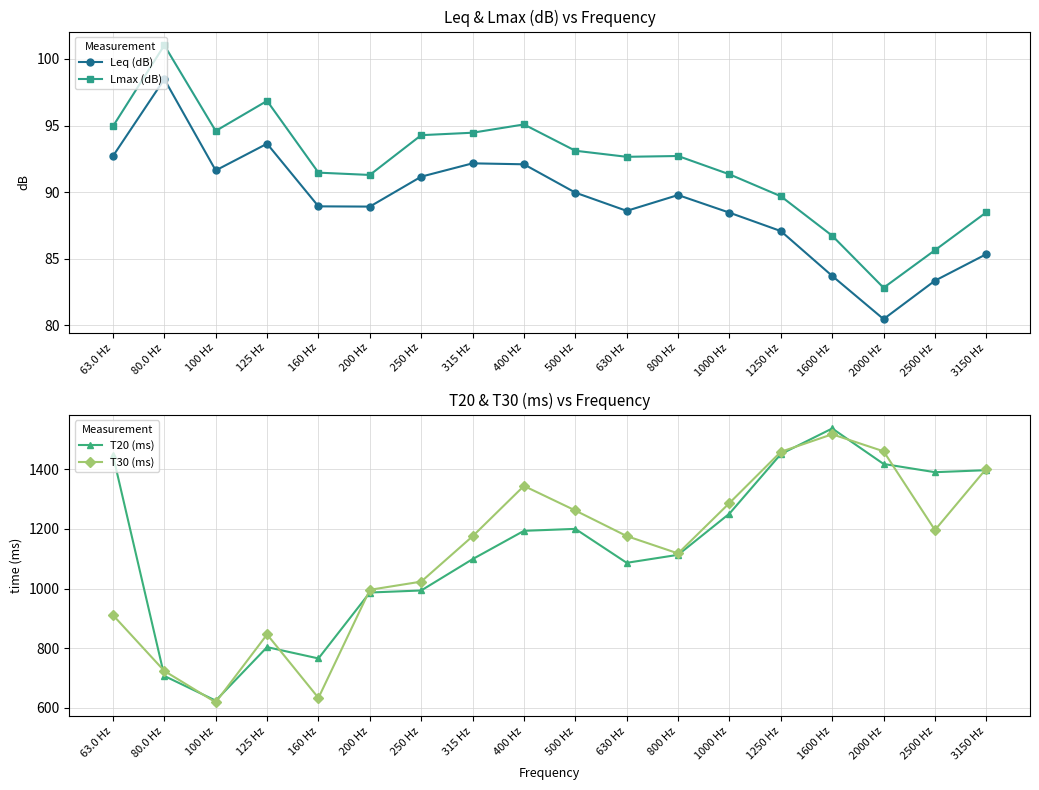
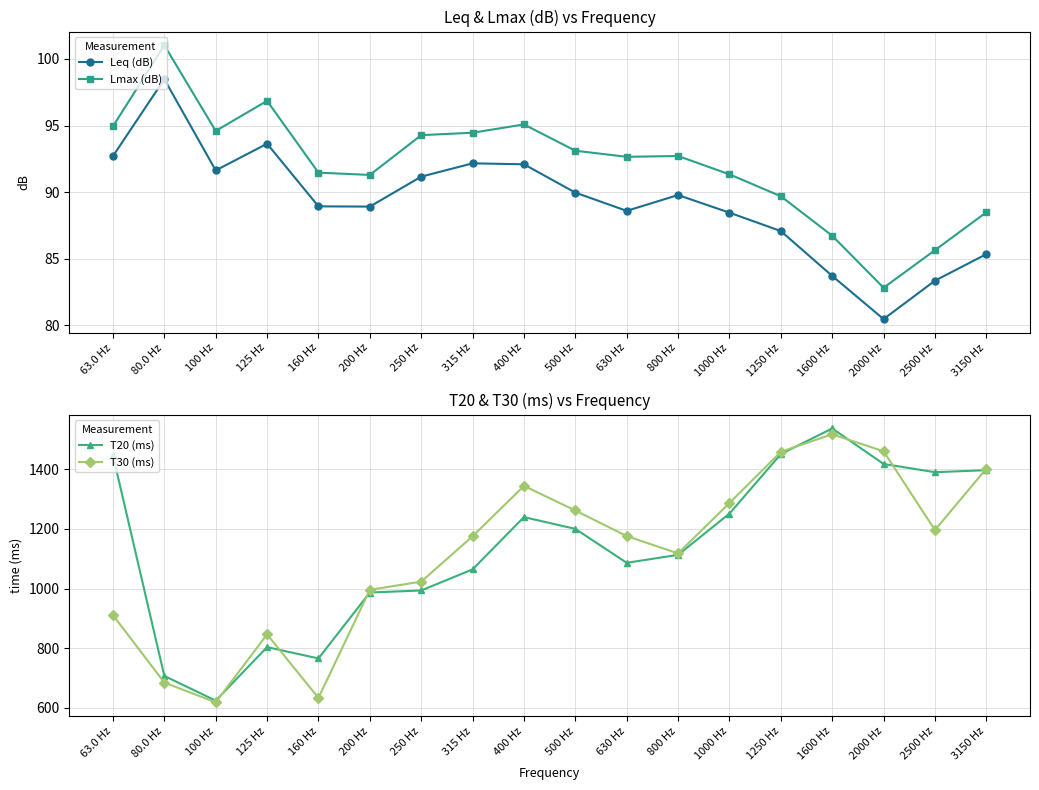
T20 & T30 (ms) vs Frequency, T30 (ms), 80.0 Hz: 720 -> 680
T20 & T30 (ms) vs Frequency, T20 (ms), 315 Hz: 1100 -> 1060
T20 & T30 (ms) vs Frequency, T20 (ms), 400 Hz: 1190 -> 1240
